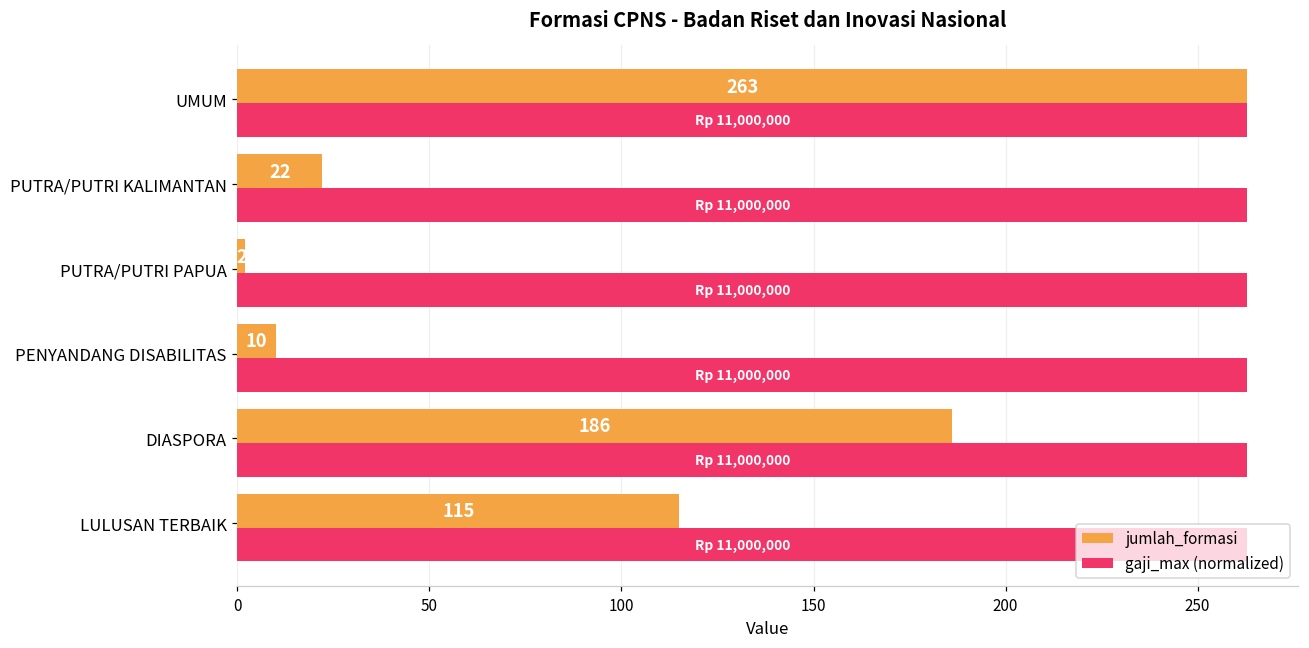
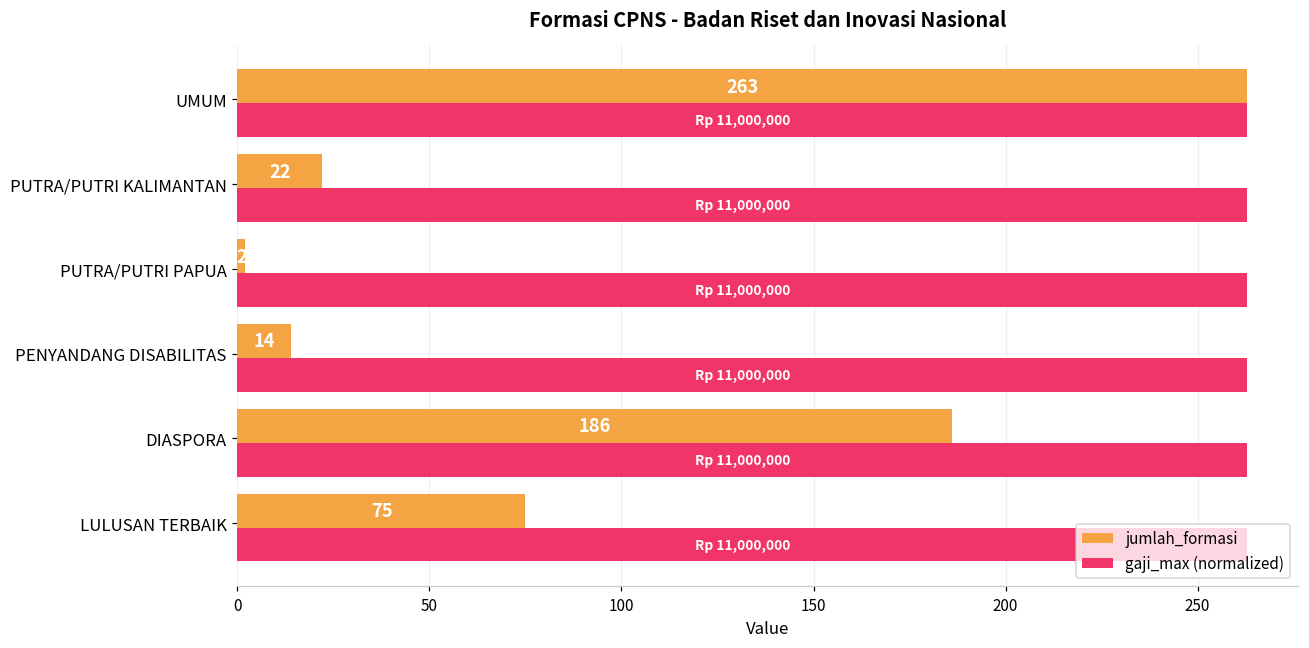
jumlah_formasi, PENYANDANG DISABILITAS: 10 -> 14
jumlah_formasi, LULUSAN TERBAIK: 115 -> 75
